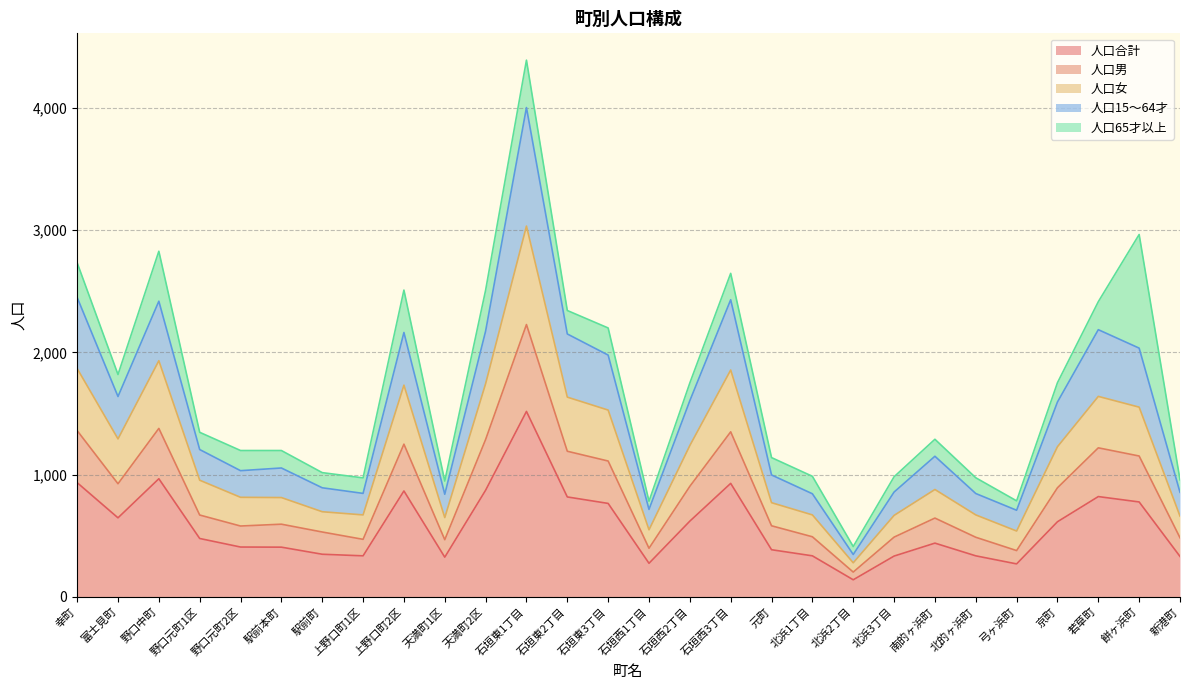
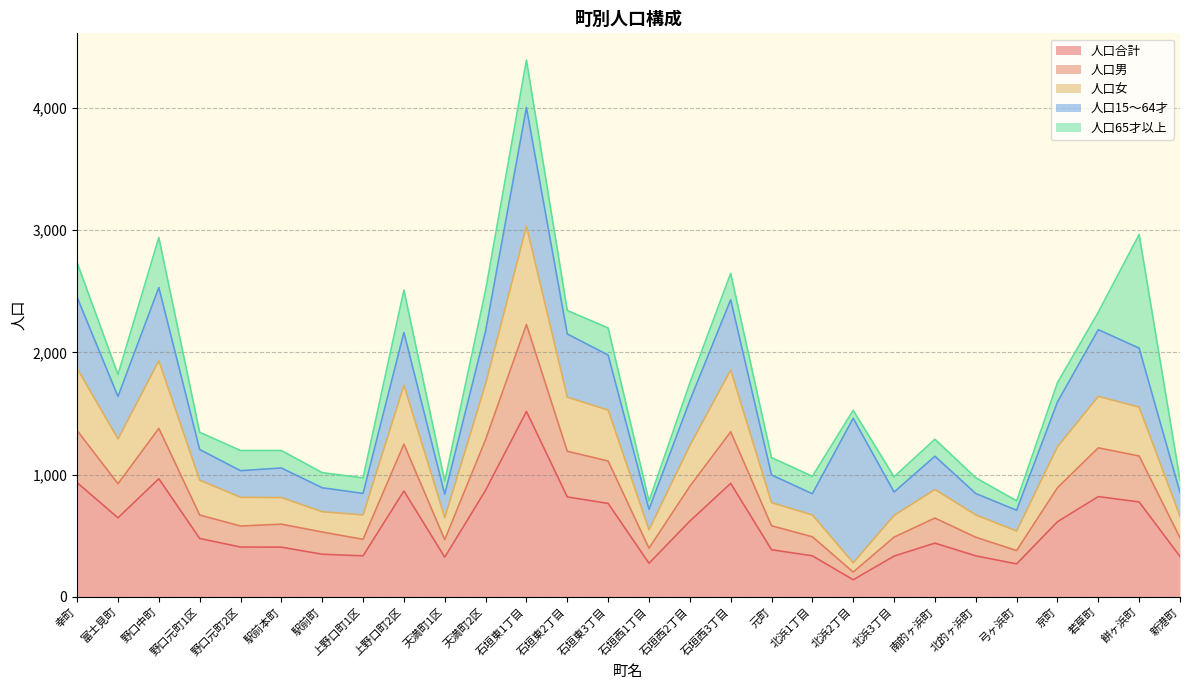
人口15～64才, 野口中町: 490 -> 600
人口15～64才, 北浜2丁目: 70 -> 1,180
人口65才以上, 若草町: 230 -> 140
